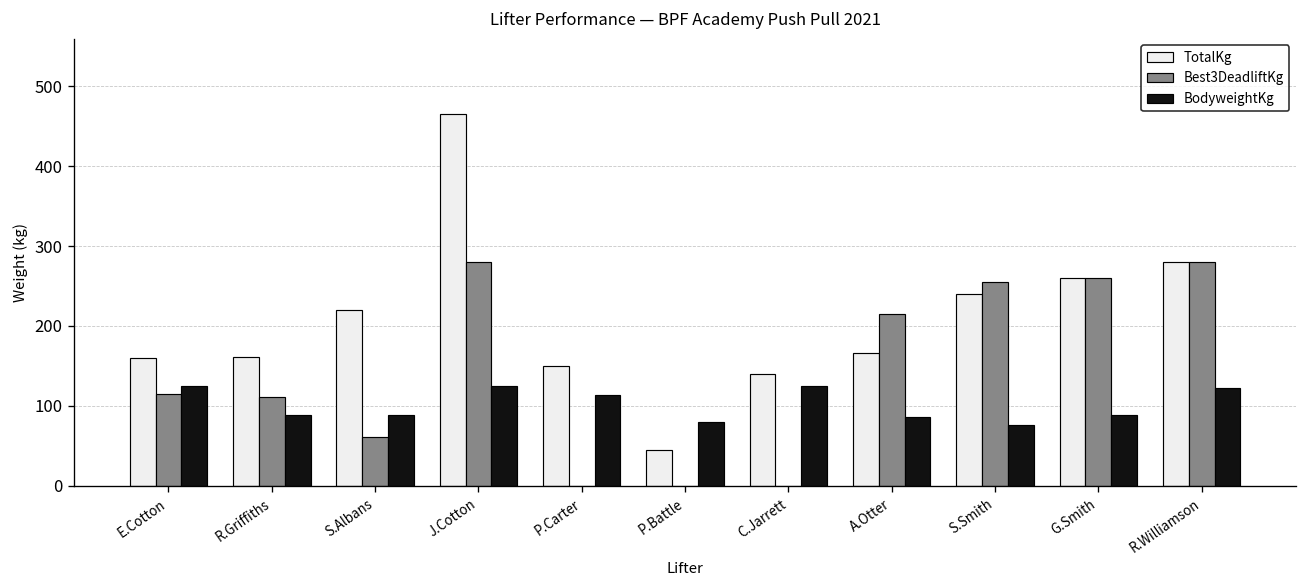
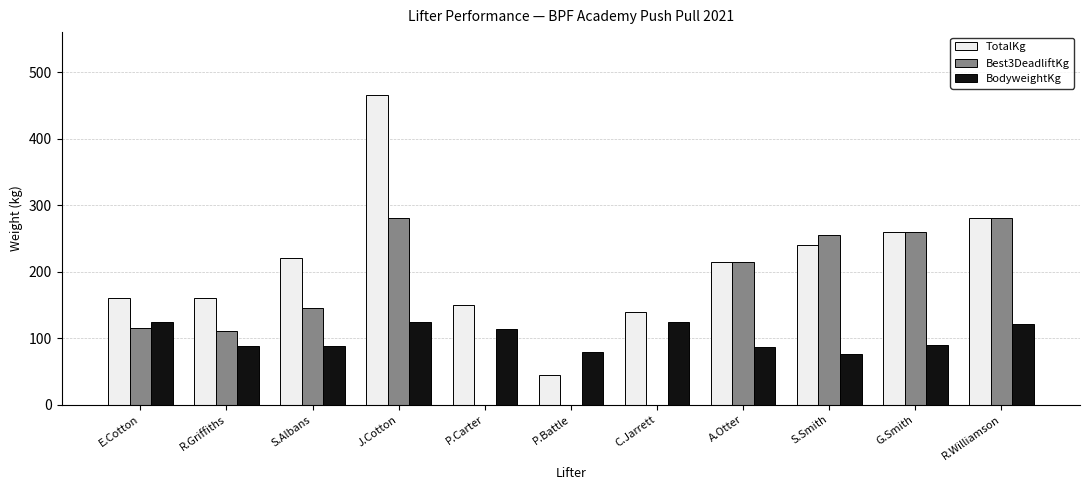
Best3DeadliftKg, S.Albans: 60 -> 150
TotalKg, A.Otter: 170 -> 220
